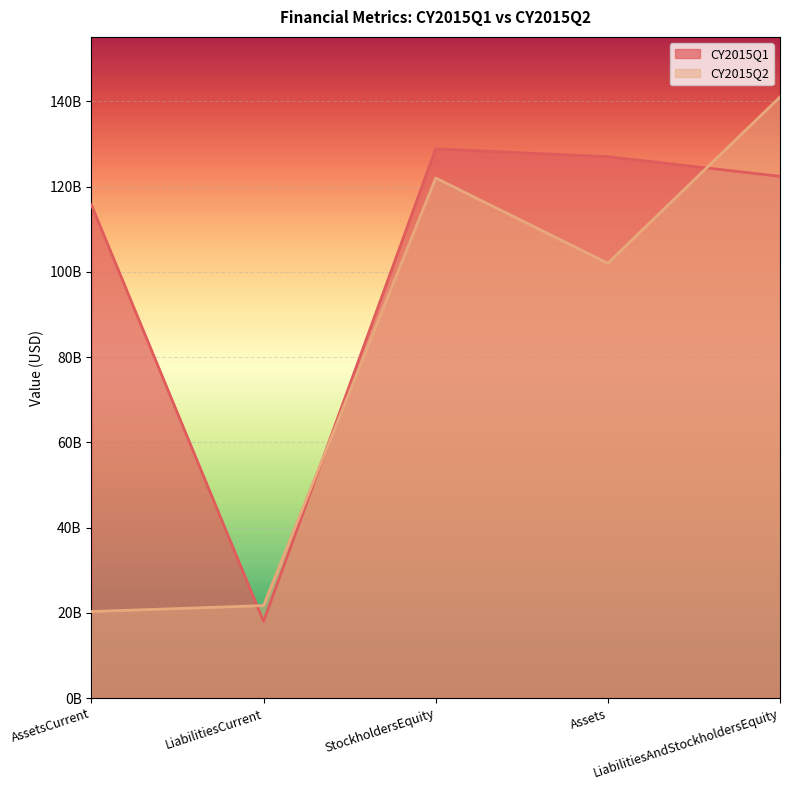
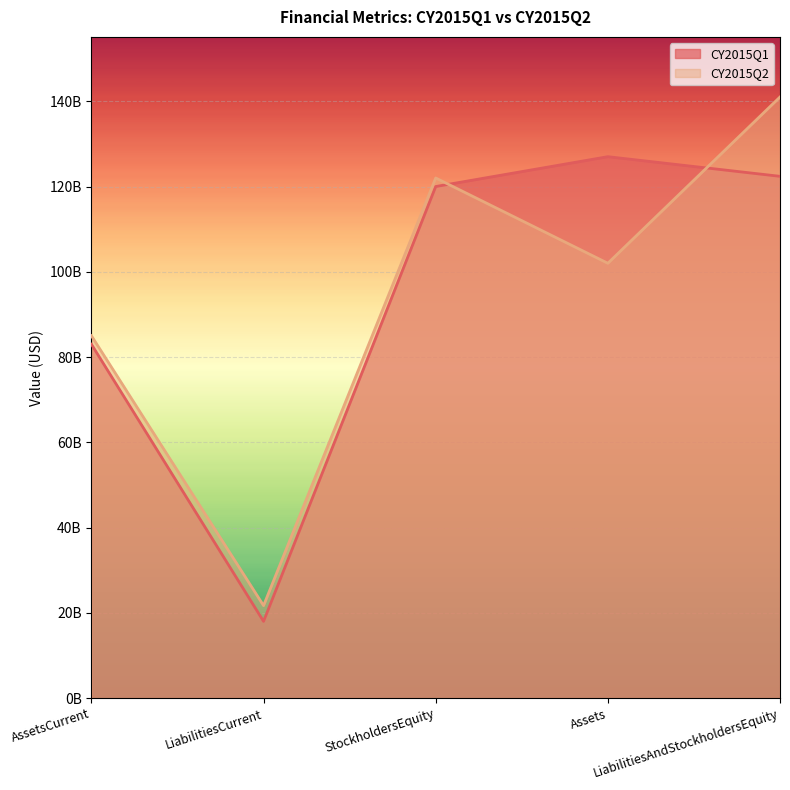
CY2015Q1, AssetsCurrent: 116000000000 -> 83000000000
CY2015Q2, AssetsCurrent: 20000000000 -> 85000000000
CY2015Q1, StockholdersEquity: 129000000000 -> 120000000000
